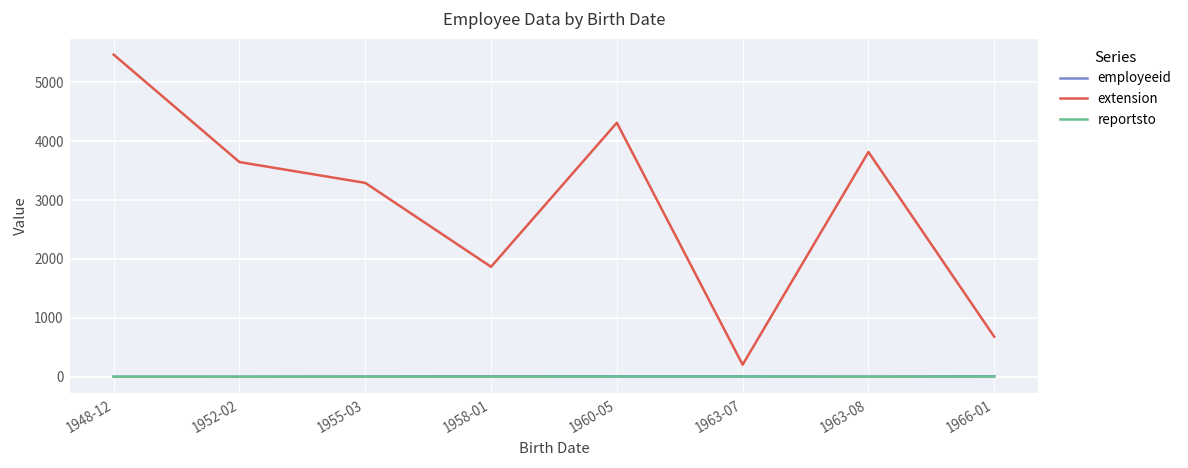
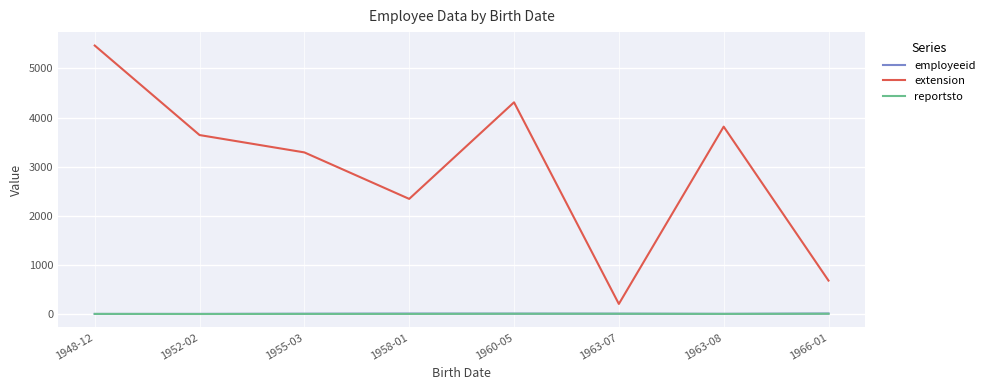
extension, 1958-01: 1900 -> 2300
